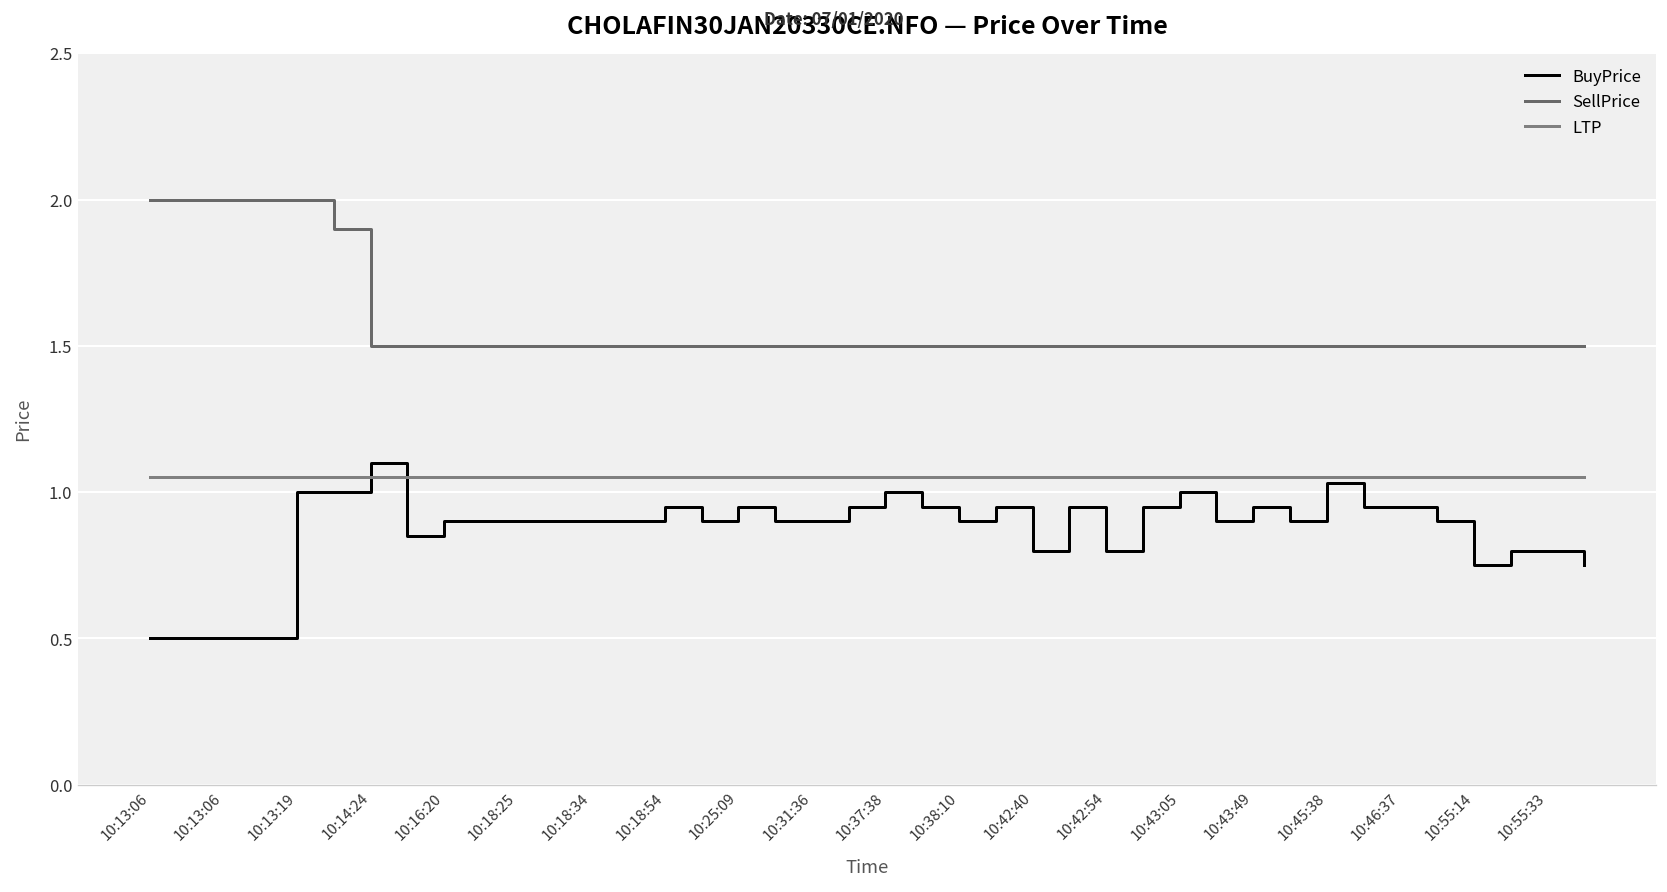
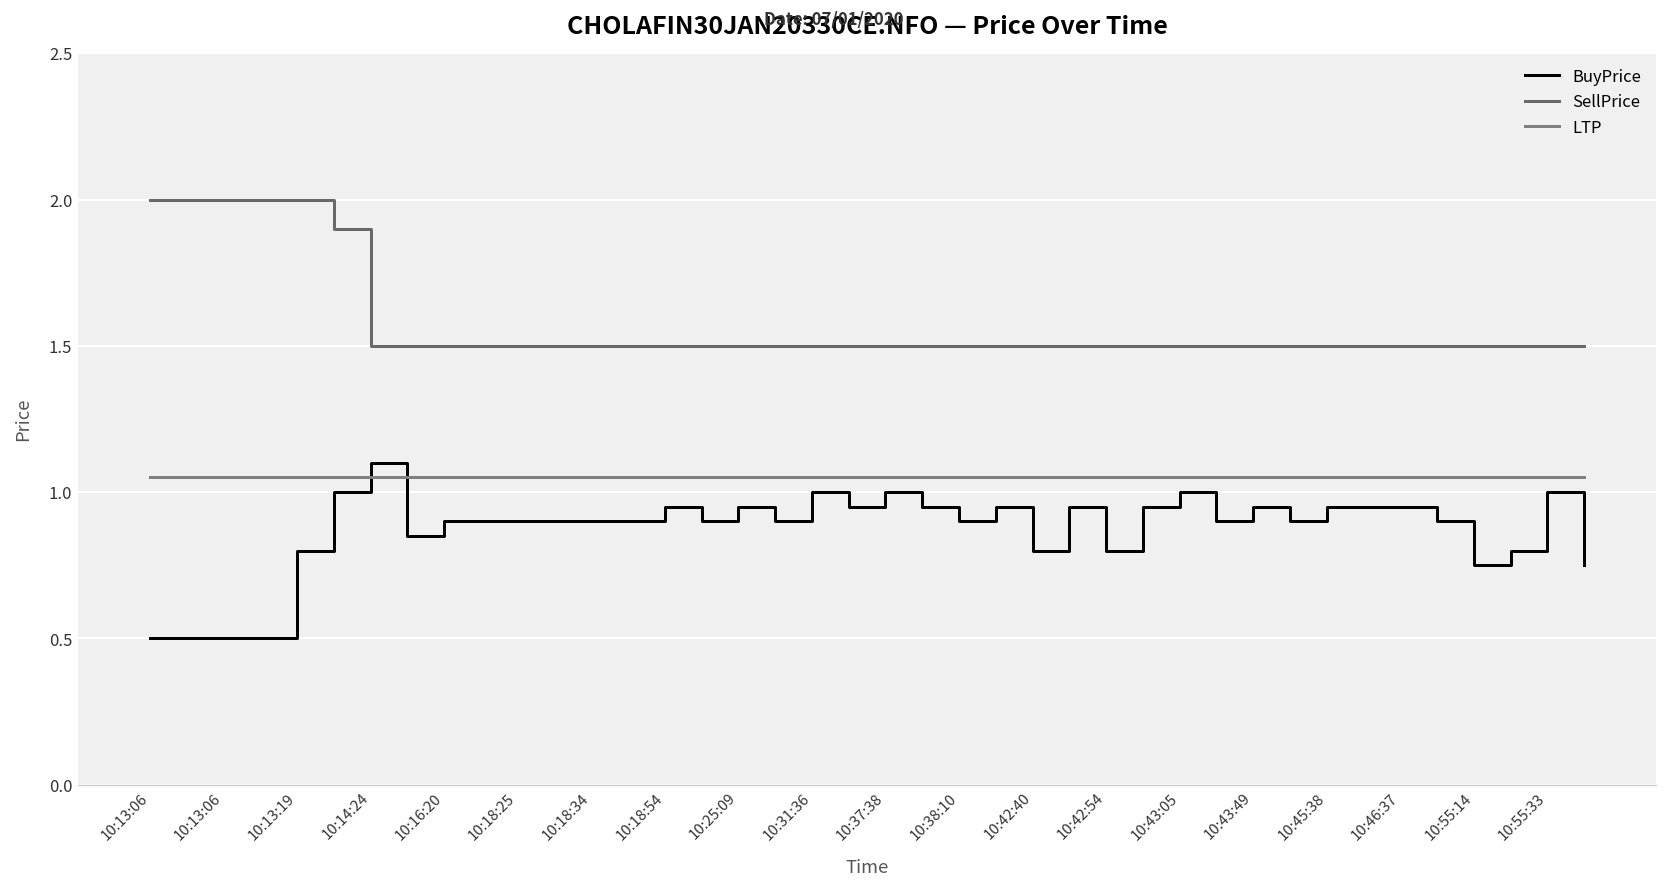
BuyPrice, 10:13:19: 1.0 -> 0.8
BuyPrice, 10:31:36: 0.9 -> 1.0
BuyPrice, 10:45:38: 1.03 -> 0.95
BuyPrice, 10:55:33: 0.8 -> 1.0
